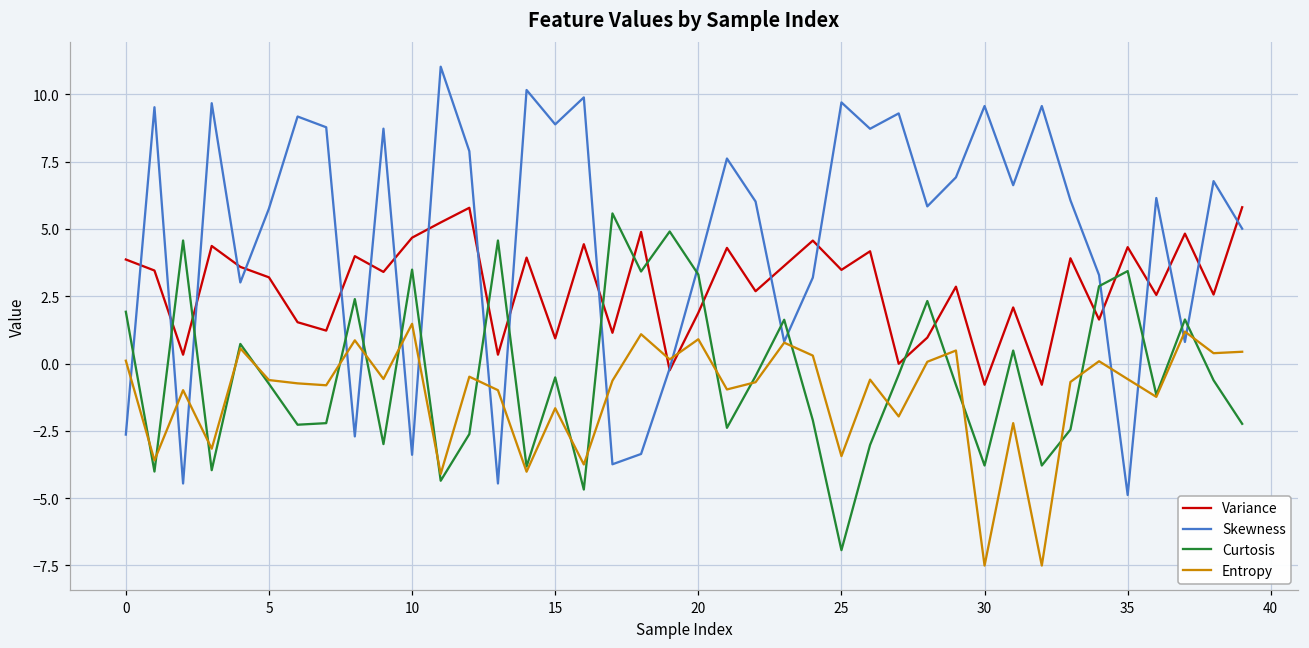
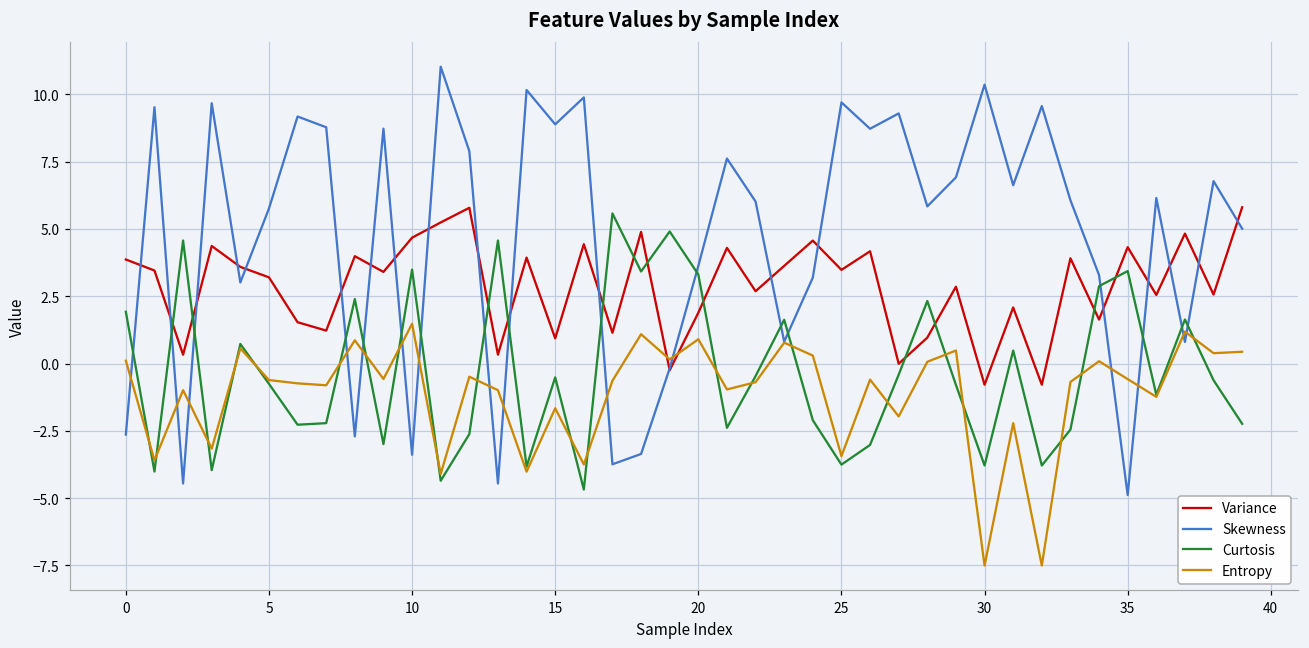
Curtosis, 25: -6.9 -> -3.8
Skewness, 30: 9.6 -> 10.4
